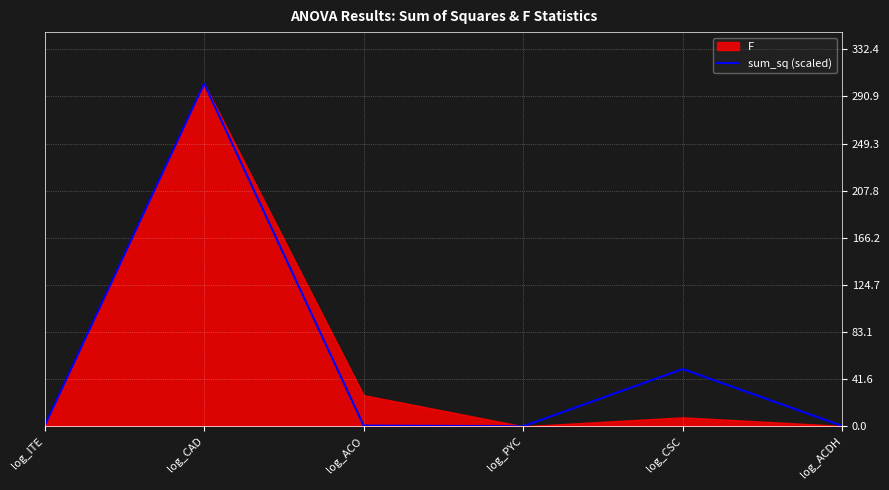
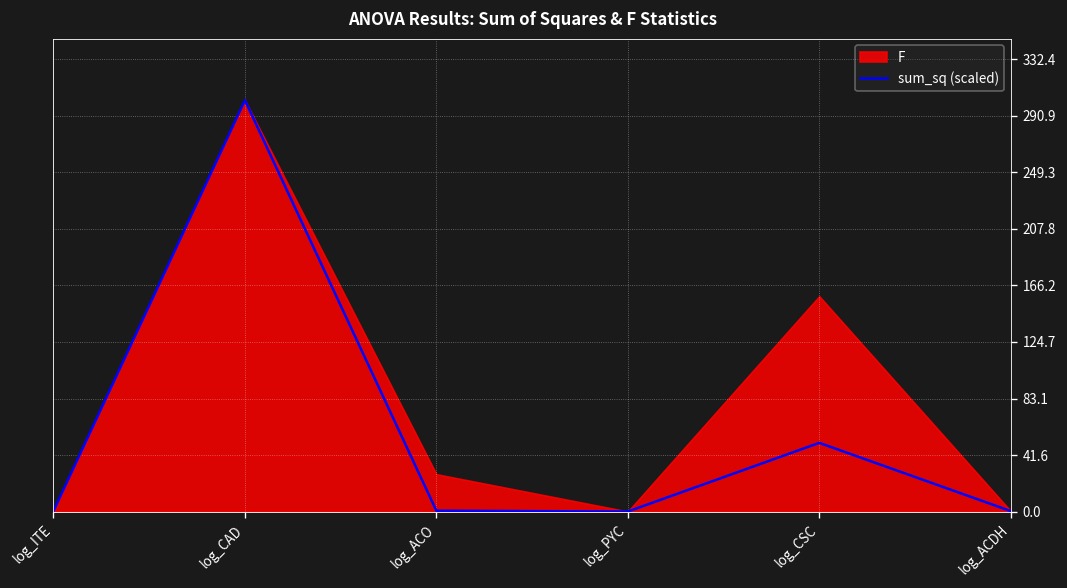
F, log_CSC: 8 -> 158
